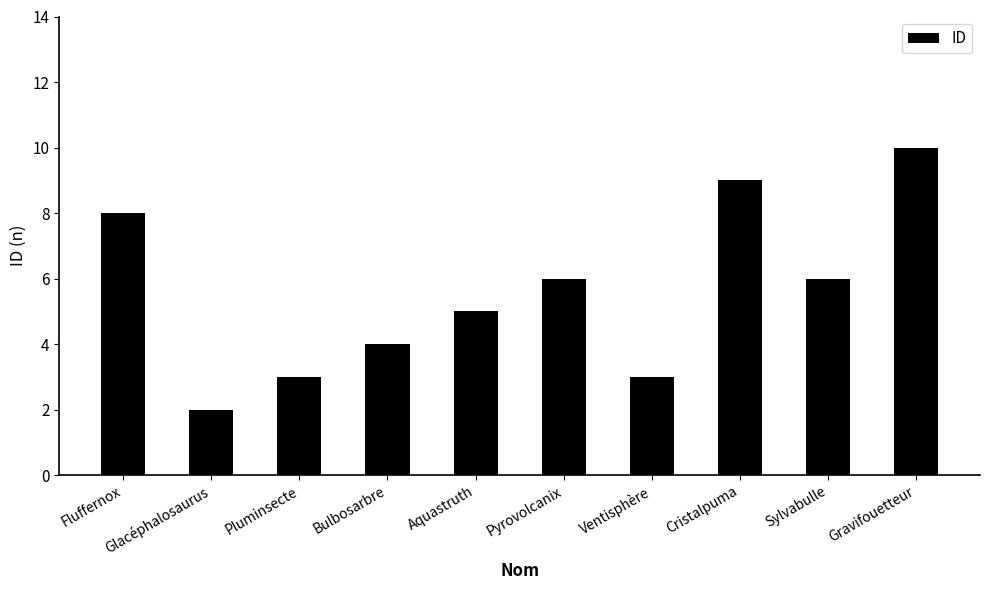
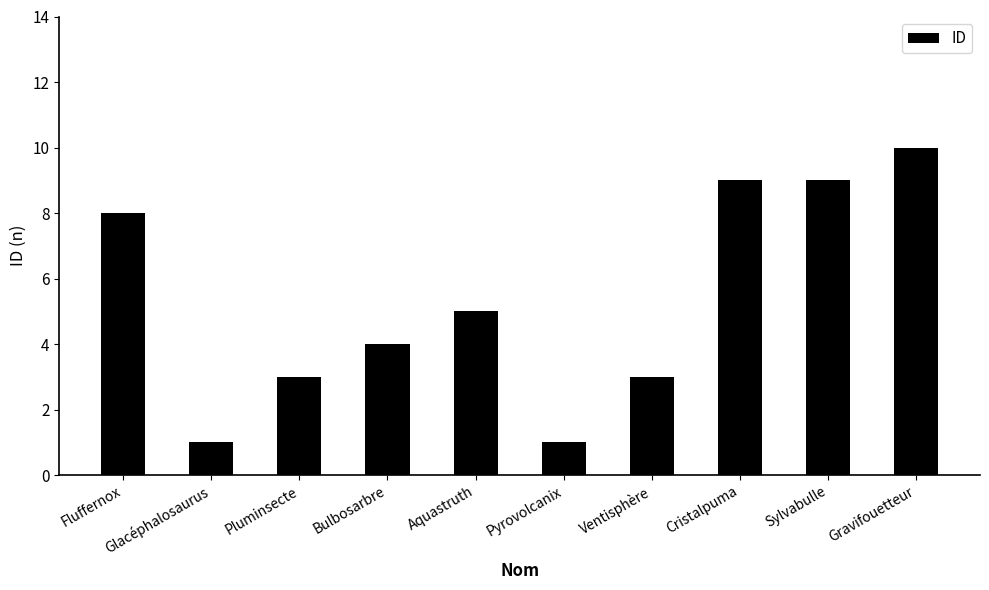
Glacéphalosaurus: 2 -> 1
Pyrovolcanix: 6 -> 1
Sylvabulle: 6 -> 9
